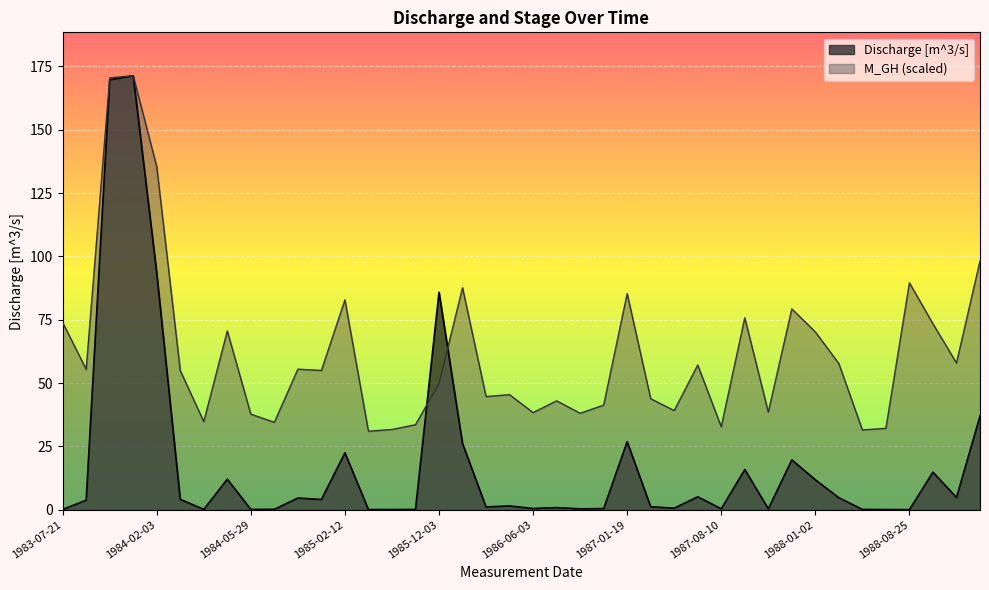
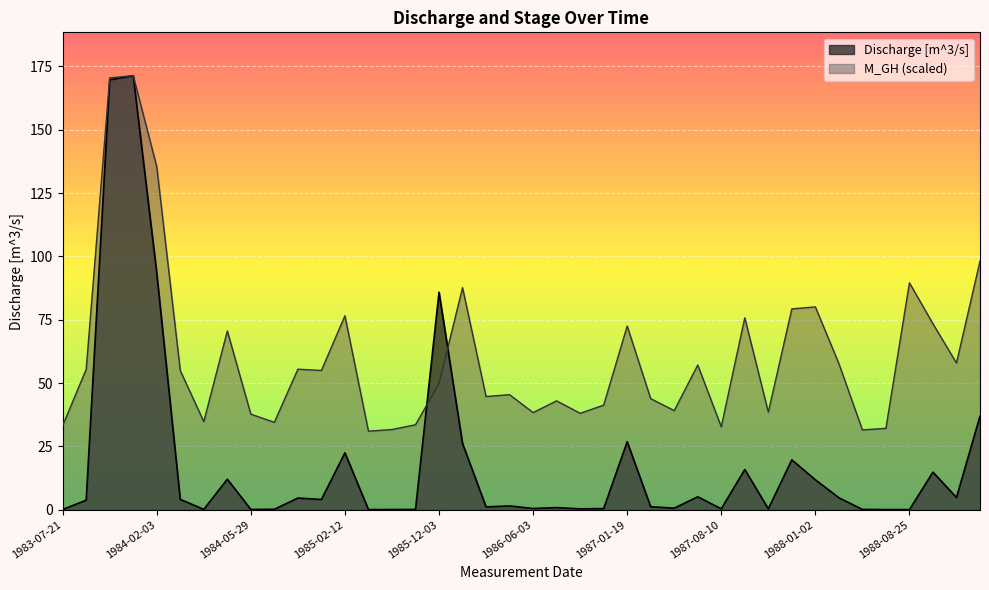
M_GH (scaled), 1983-07-21: 74 -> 33
M_GH (scaled), 1985-02-12: 83 -> 77
M_GH (scaled), 1987-01-19: 85 -> 72
M_GH (scaled), 1988-01-02: 70 -> 80
